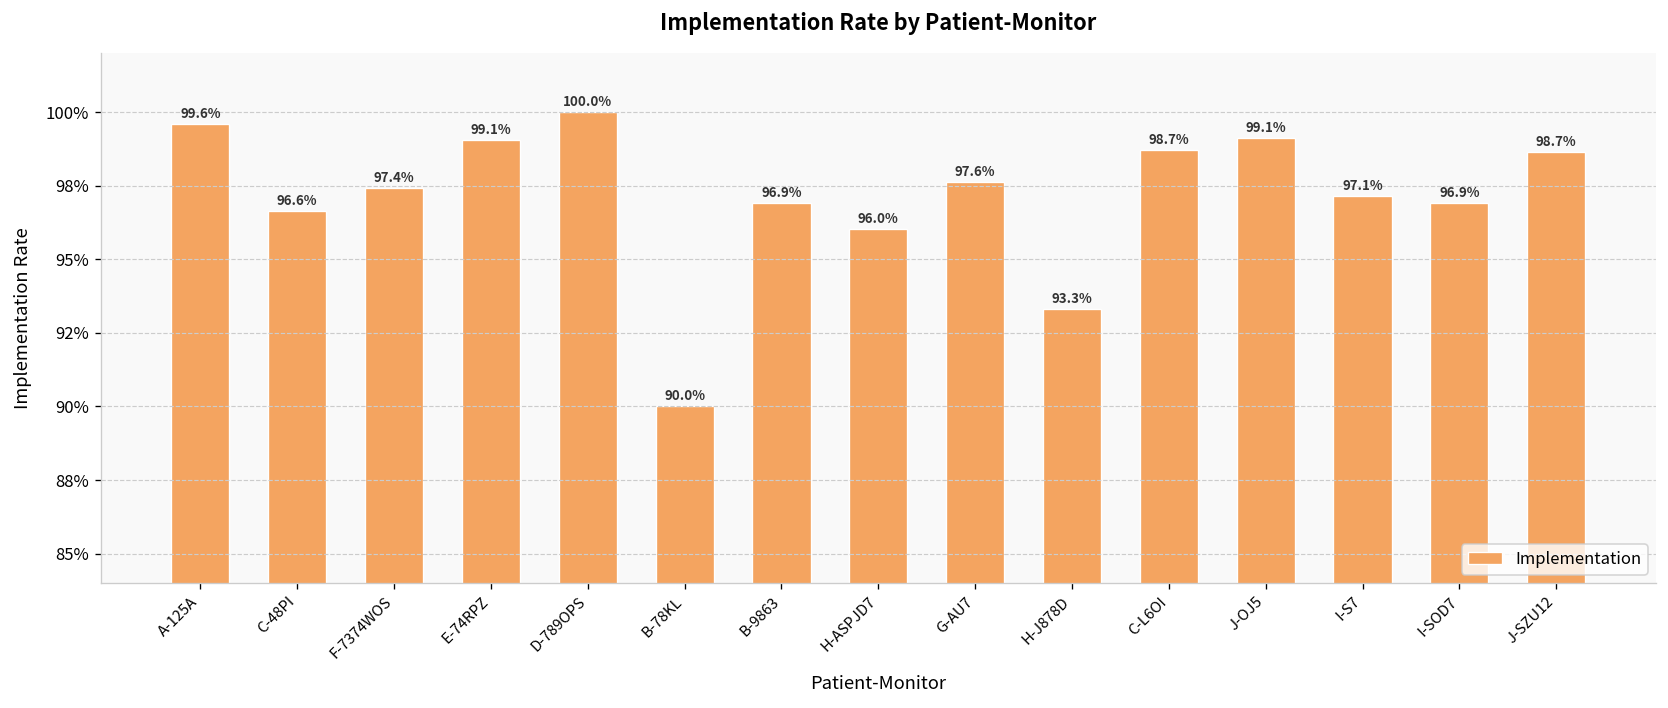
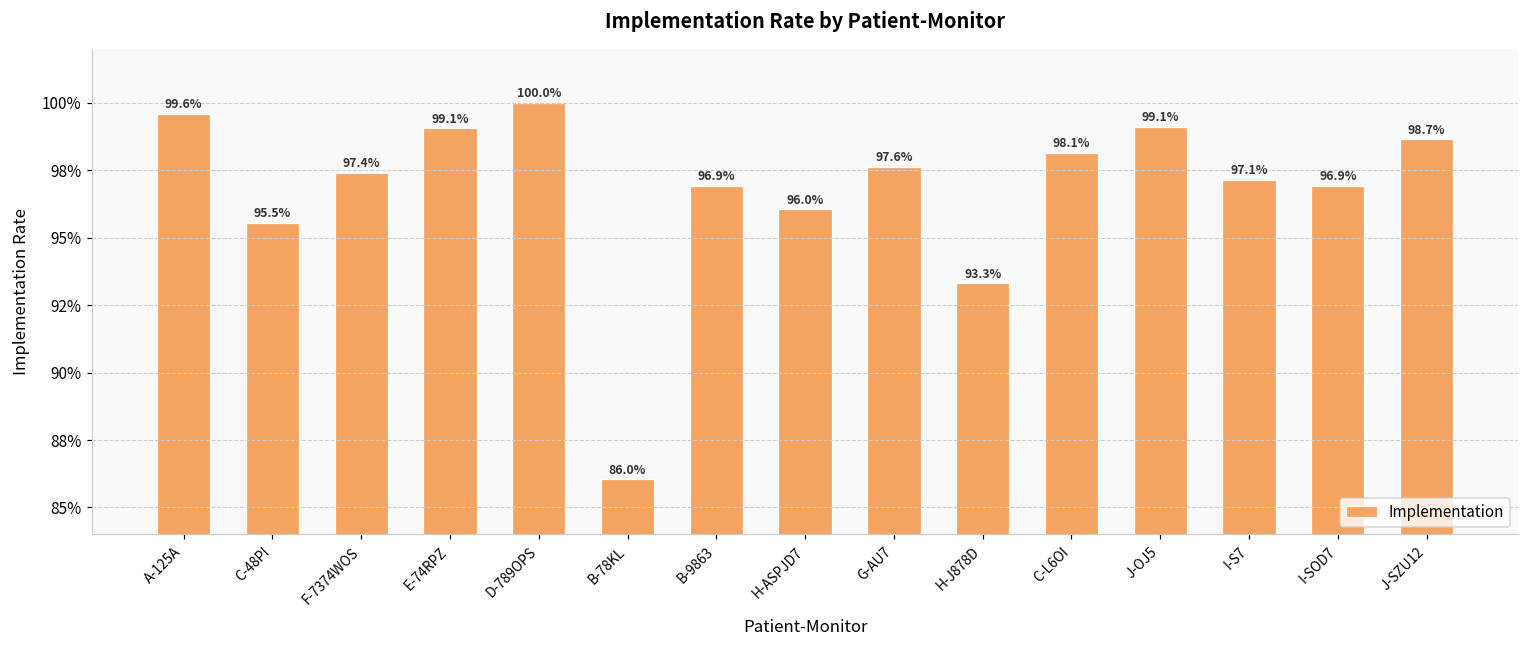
C-48PI: 96.6% -> 95.5%
B-78KL: 90.0% -> 86.0%
C-L6OI: 98.7% -> 98.1%
